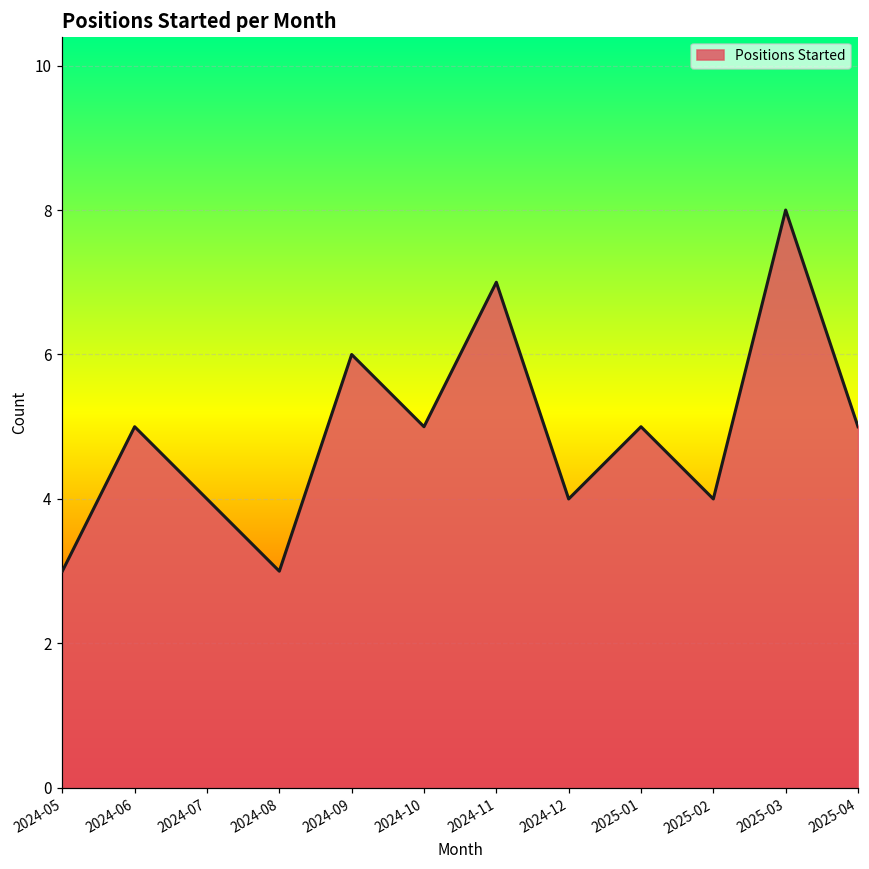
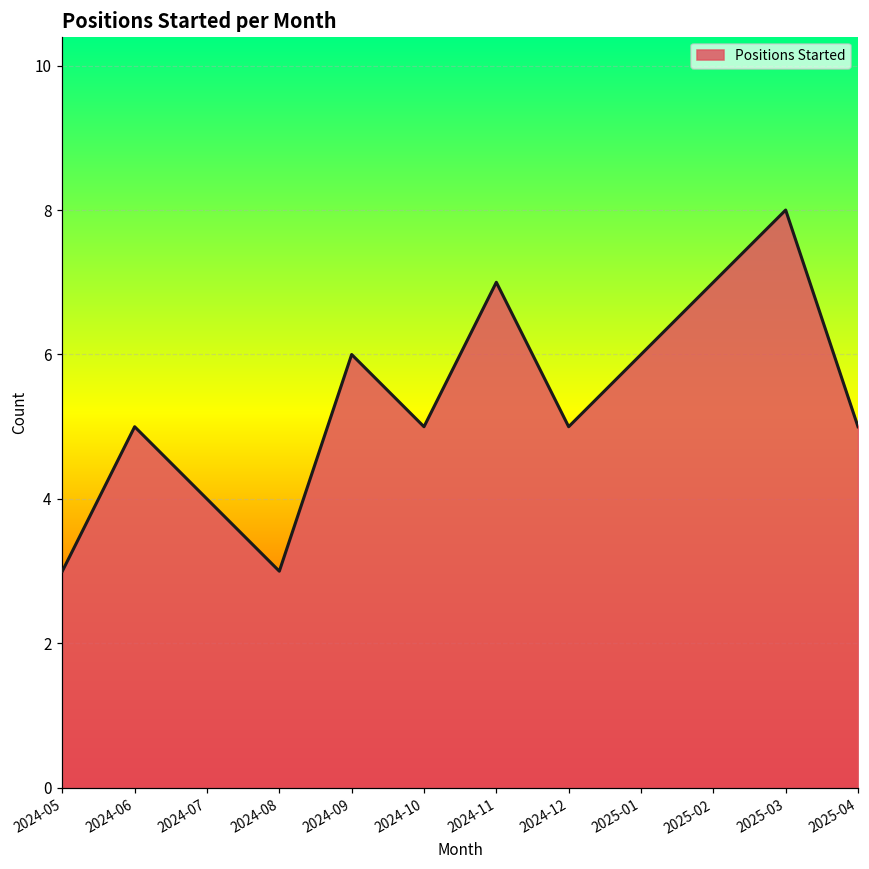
2024-12: 4 -> 5
2025-01: 5 -> 6
2025-02: 4 -> 7
